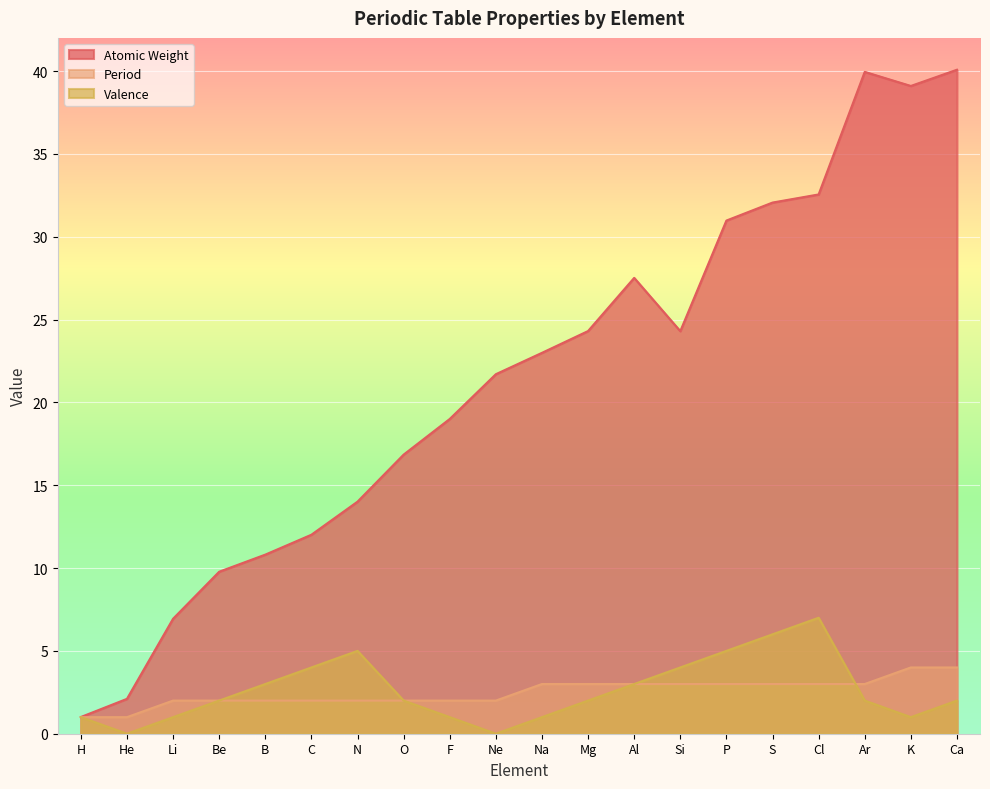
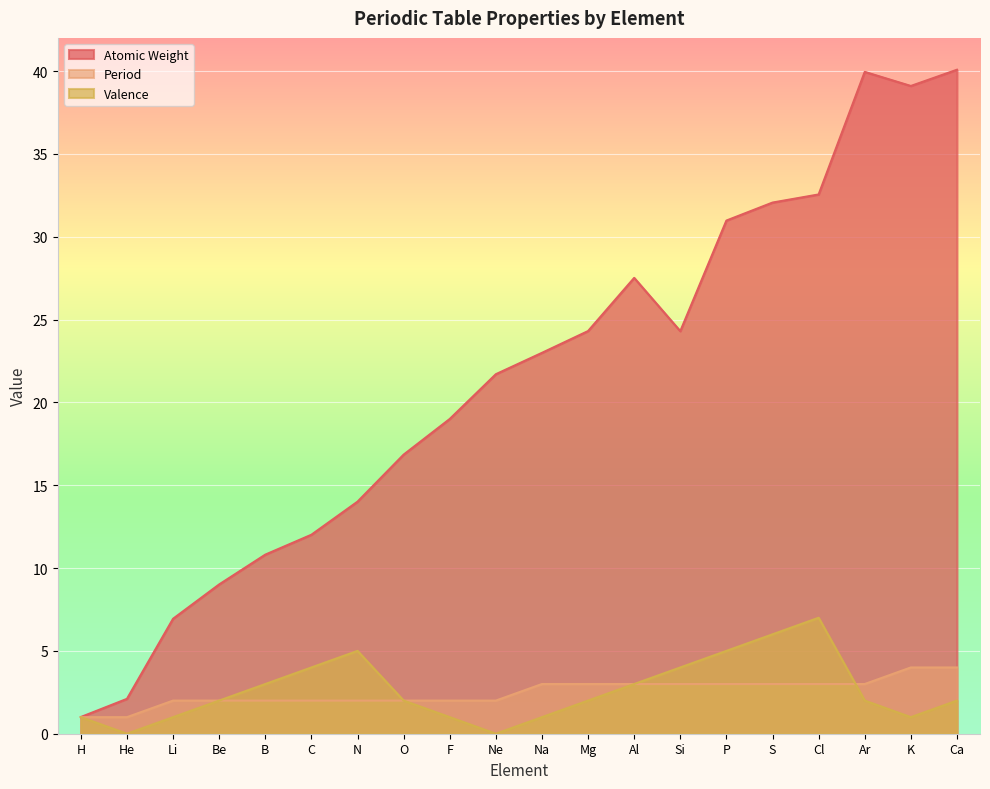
Atomic Weight, Be: 9.8 -> 9.0
